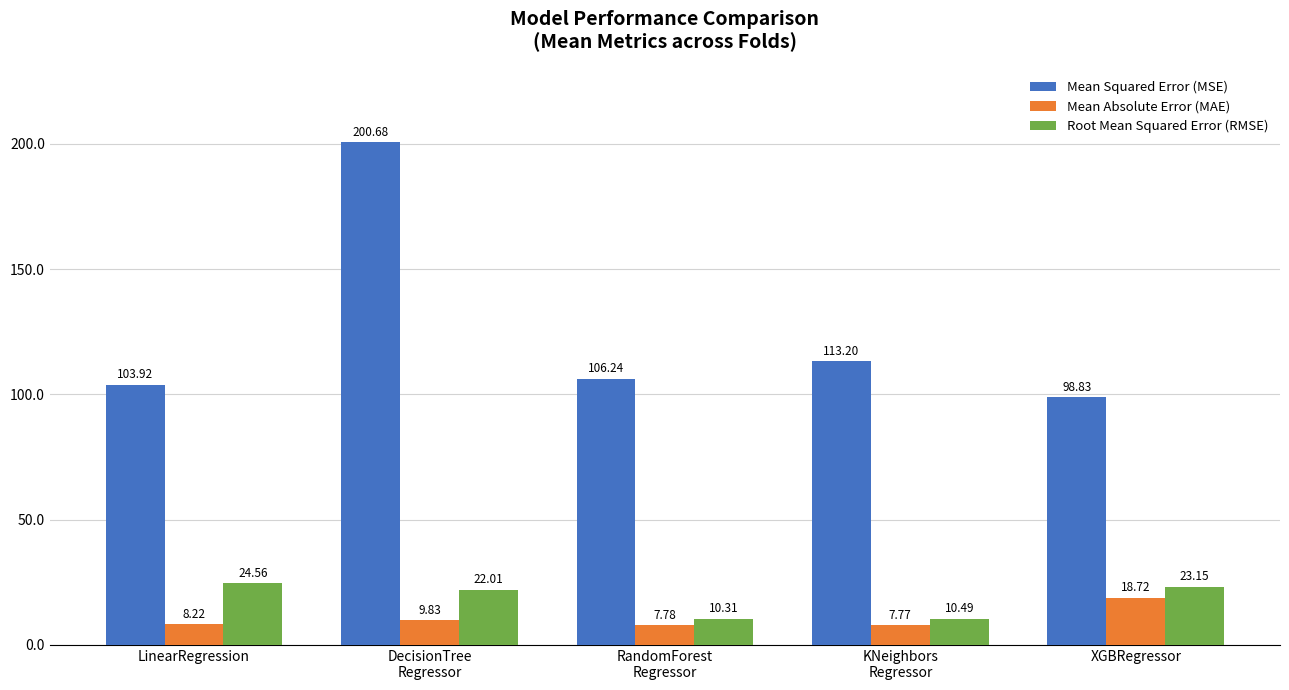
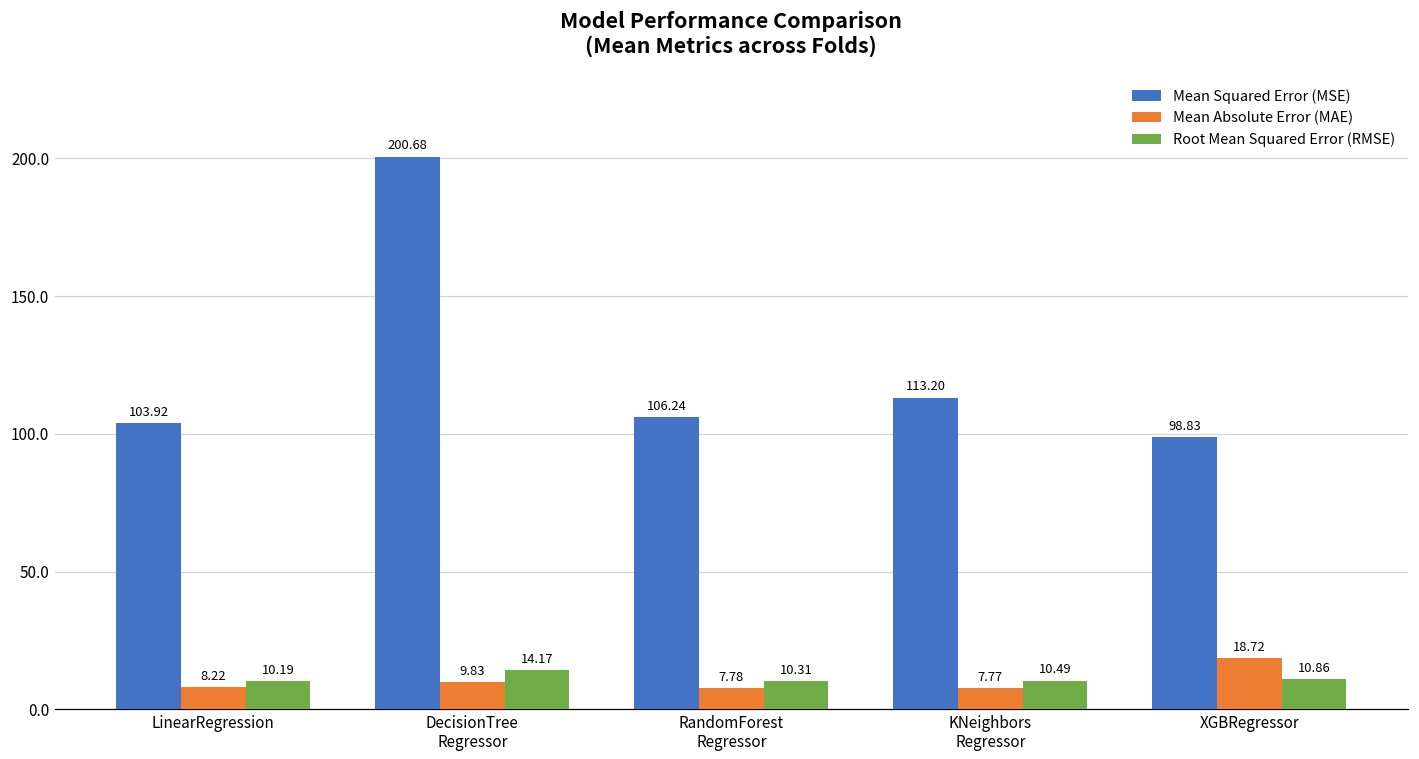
Root Mean Squared Error (RMSE), LinearRegression: 24.56 -> 10.19
Root Mean Squared Error (RMSE), DecisionTree Regressor: 22.01 -> 14.17
Root Mean Squared Error (RMSE), XGBRegressor: 23.15 -> 10.86
